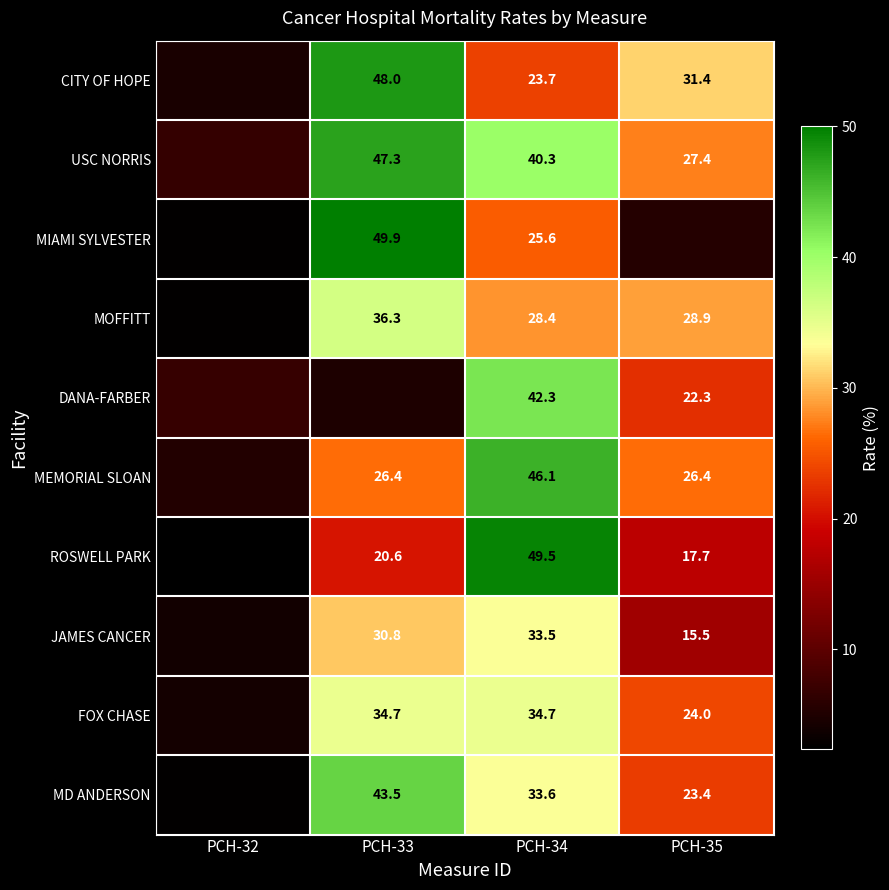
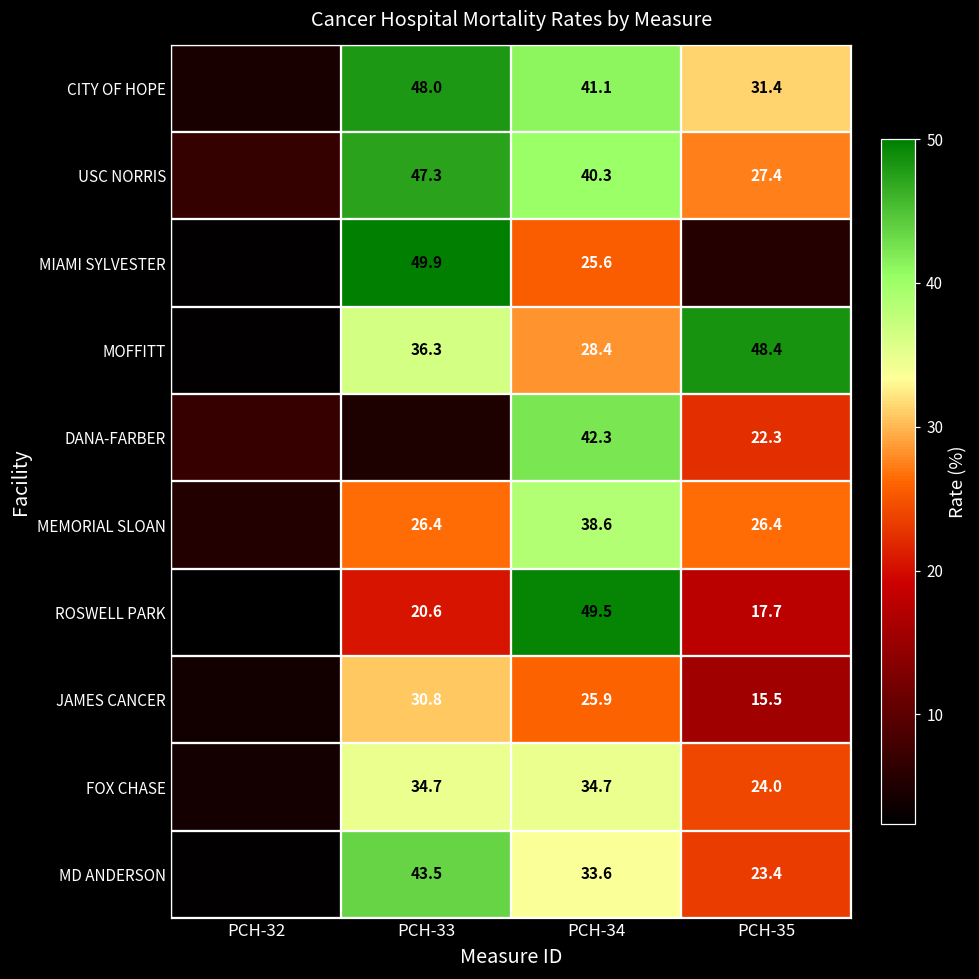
CITY OF HOPE, PCH-34: 23.7 -> 41.1
MOFFITT, PCH-35: 28.9 -> 48.4
MEMORIAL SLOAN, PCH-34: 46.1 -> 38.6
JAMES CANCER, PCH-34: 33.5 -> 25.9
